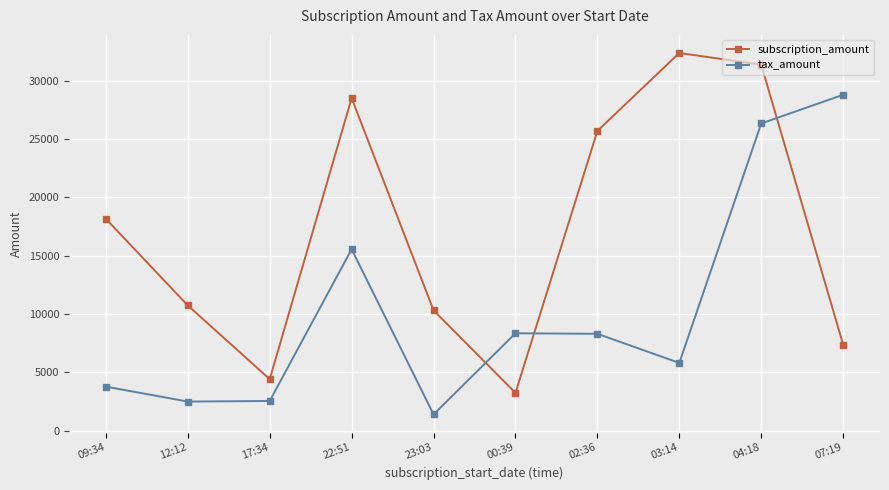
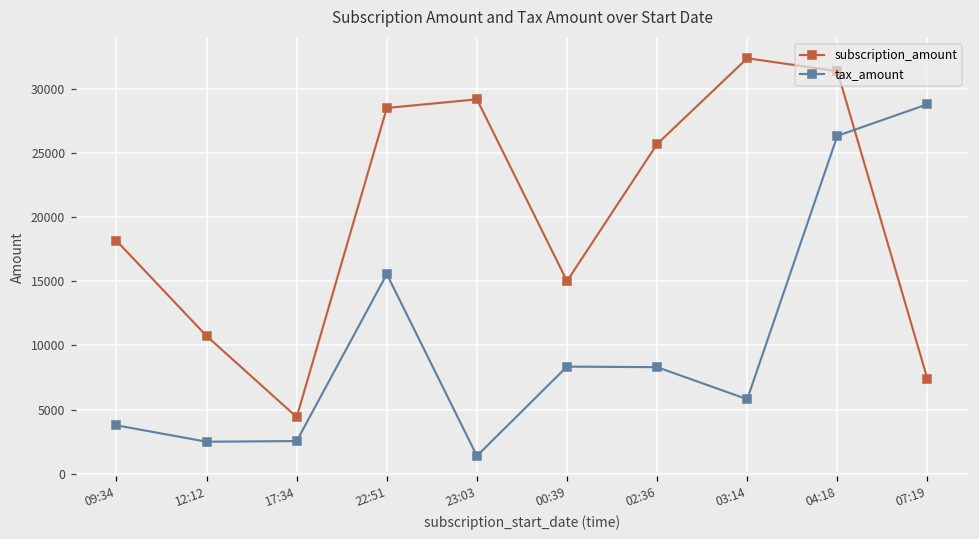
subscription_amount, 23:03: 10300 -> 29200
subscription_amount, 00:39: 3200 -> 15000
